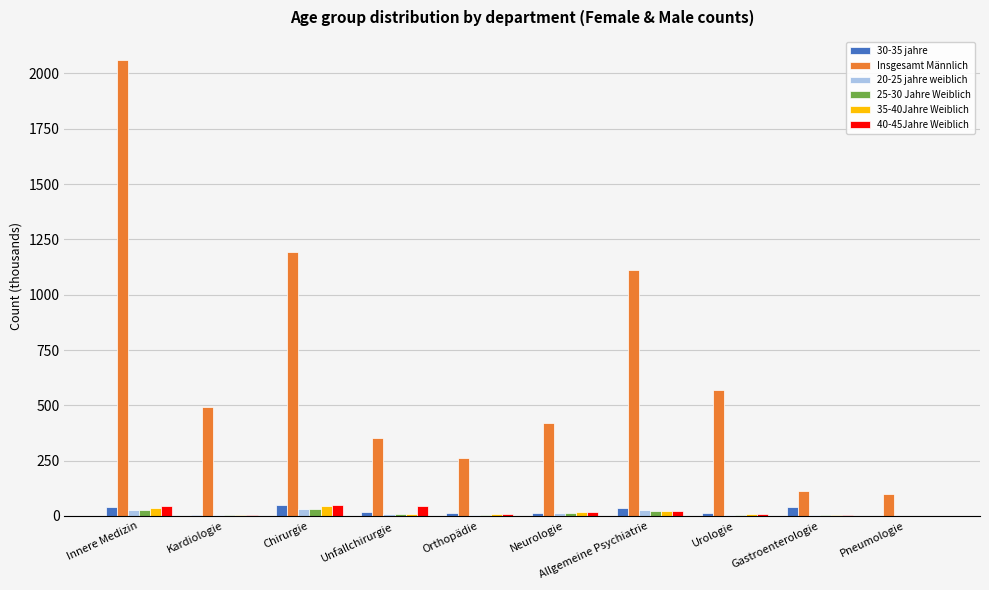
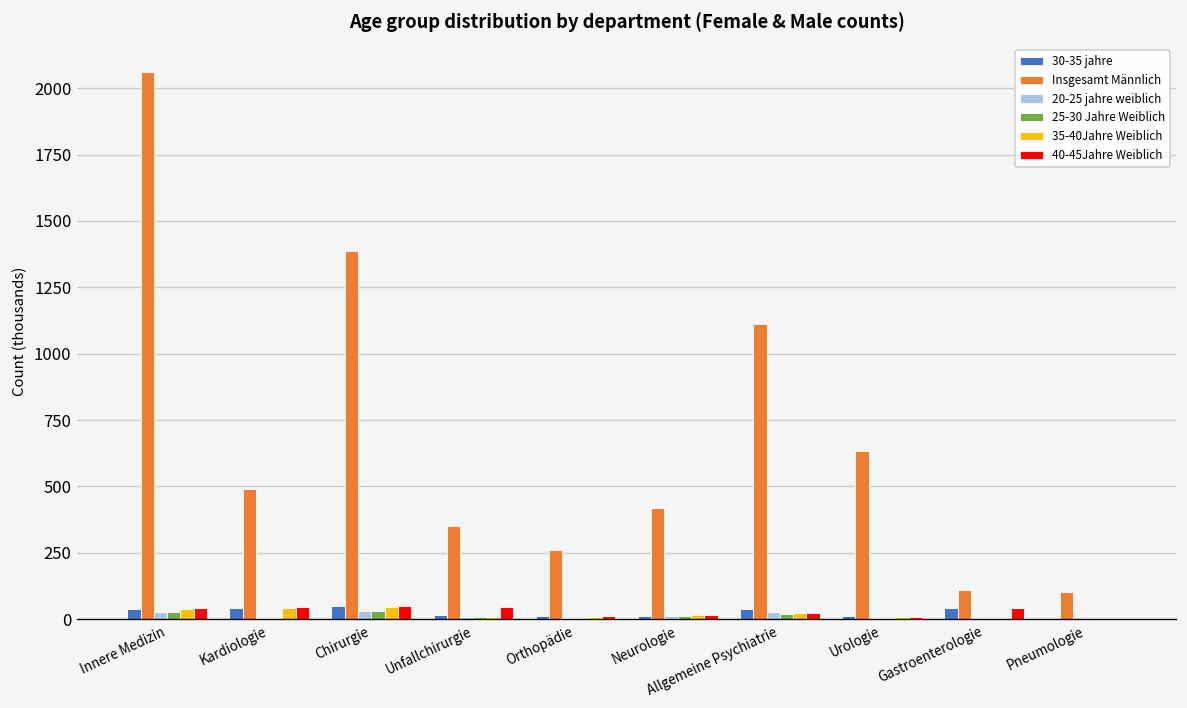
30-35 jahre, Kardiologie: 10 -> 40
35-40Jahre Weiblich, Kardiologie: 0 -> 40
40-45Jahre Weiblich, Kardiologie: 10 -> 40
Insgesamt Männlich, Chirurgie: 1190 -> 1380
Insgesamt Männlich, Urologie: 570 -> 630
40-45Jahre Weiblich, Gastroenterologie: 10 -> 40
